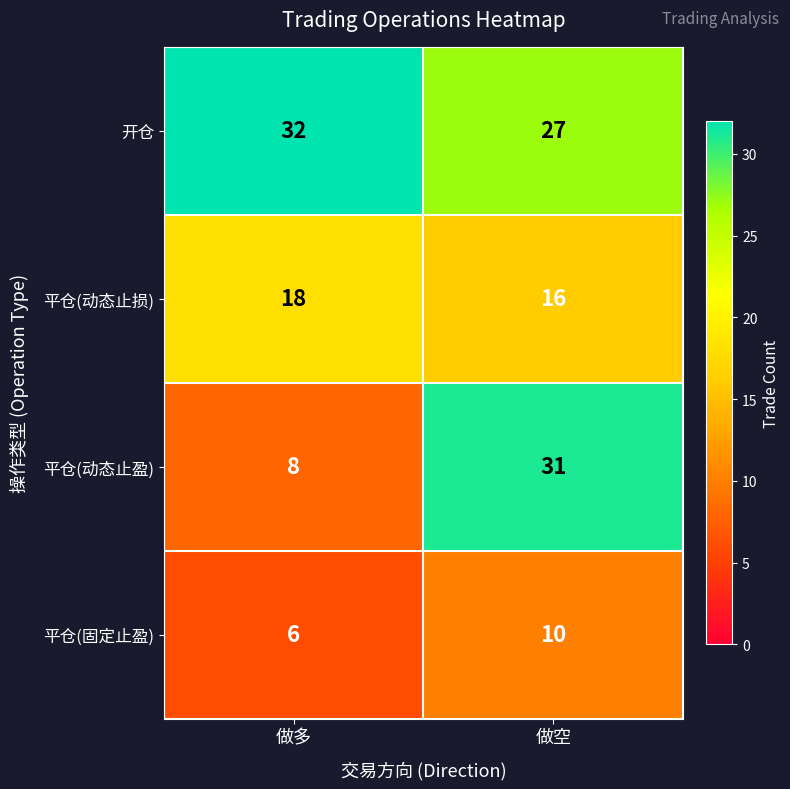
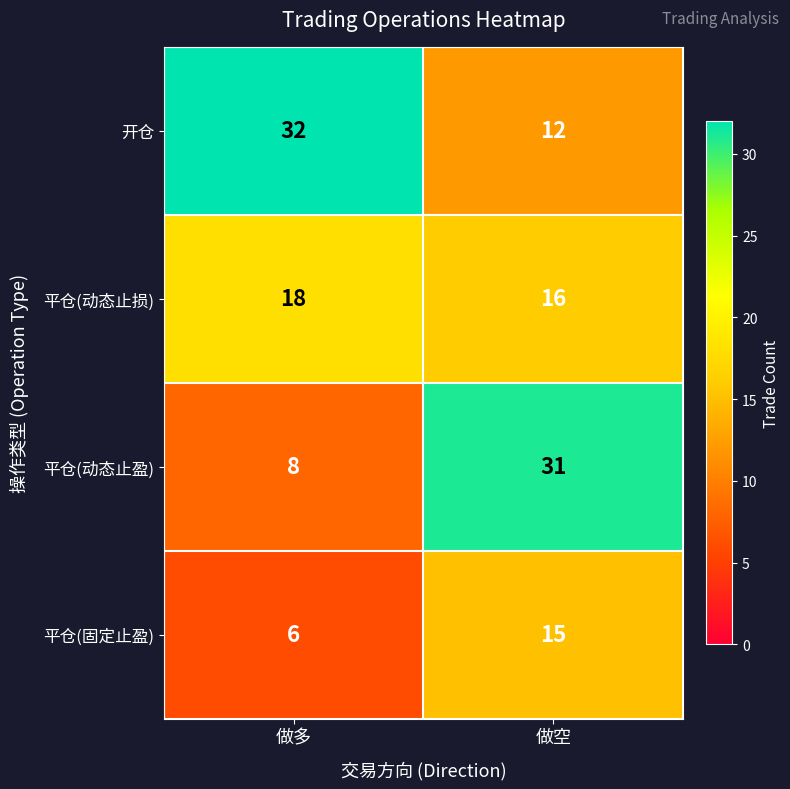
开仓, 做空: 27 -> 12
平仓(固定止盈), 做空: 10 -> 15
